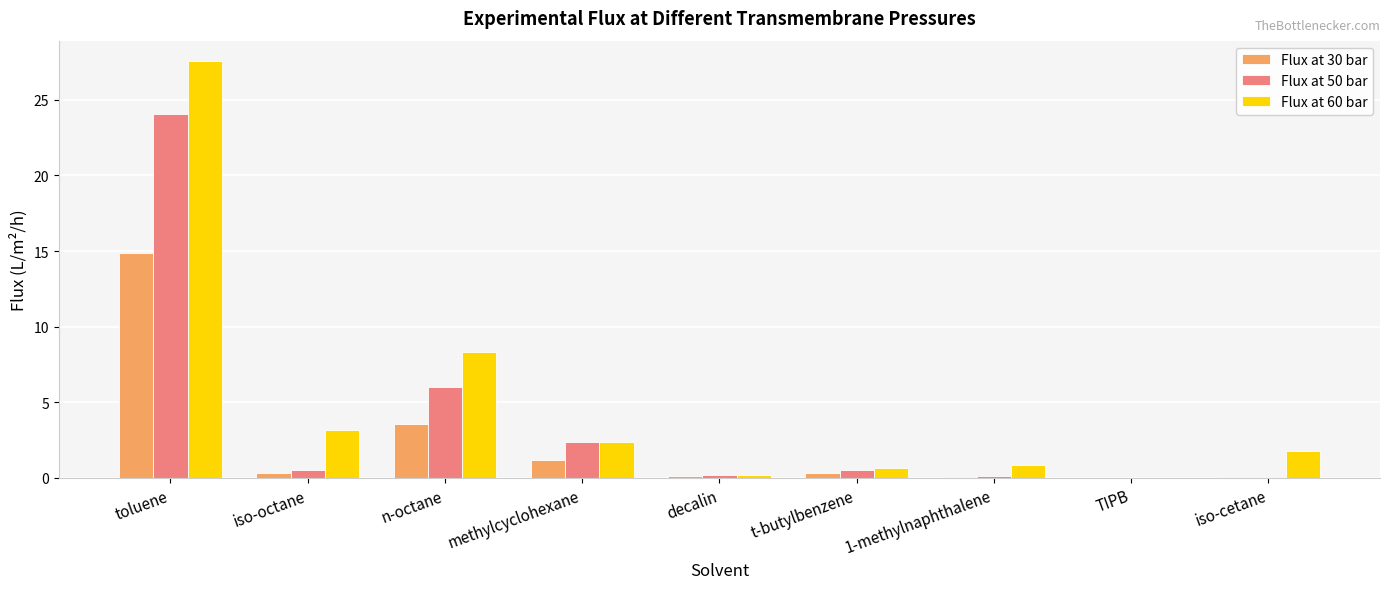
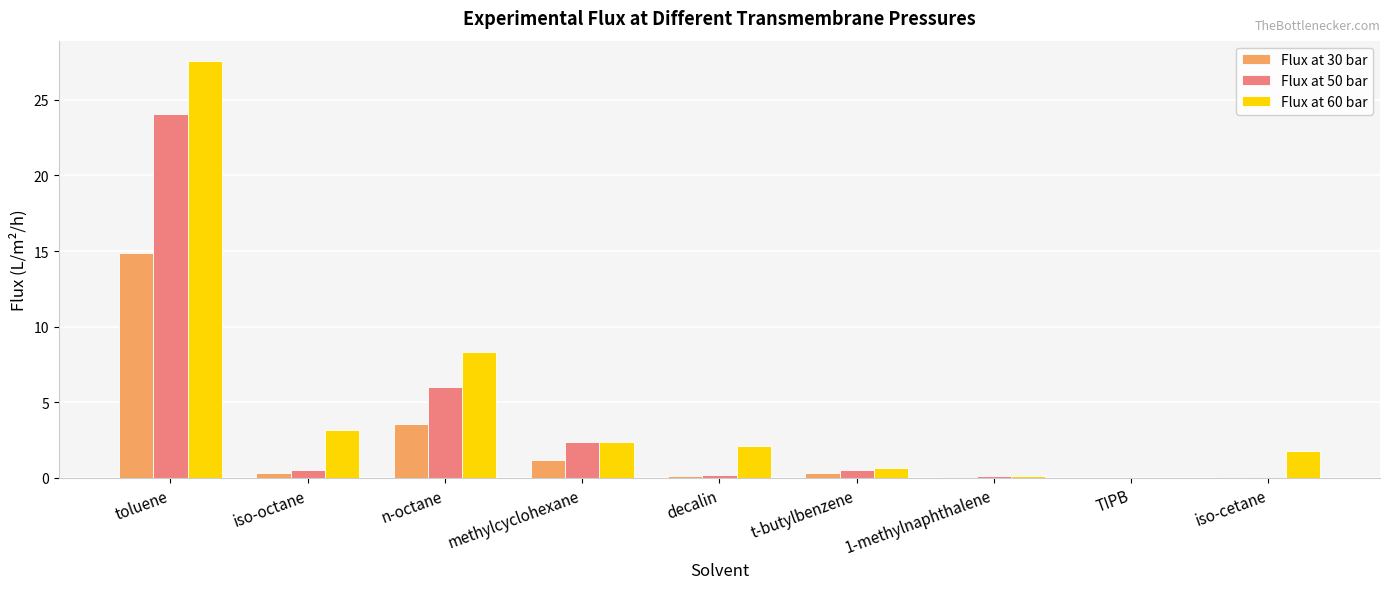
Flux at 60 bar, decalin: 0.2 -> 2.1
Flux at 60 bar, 1-methylnaphthalene: 0.9 -> 0.1
